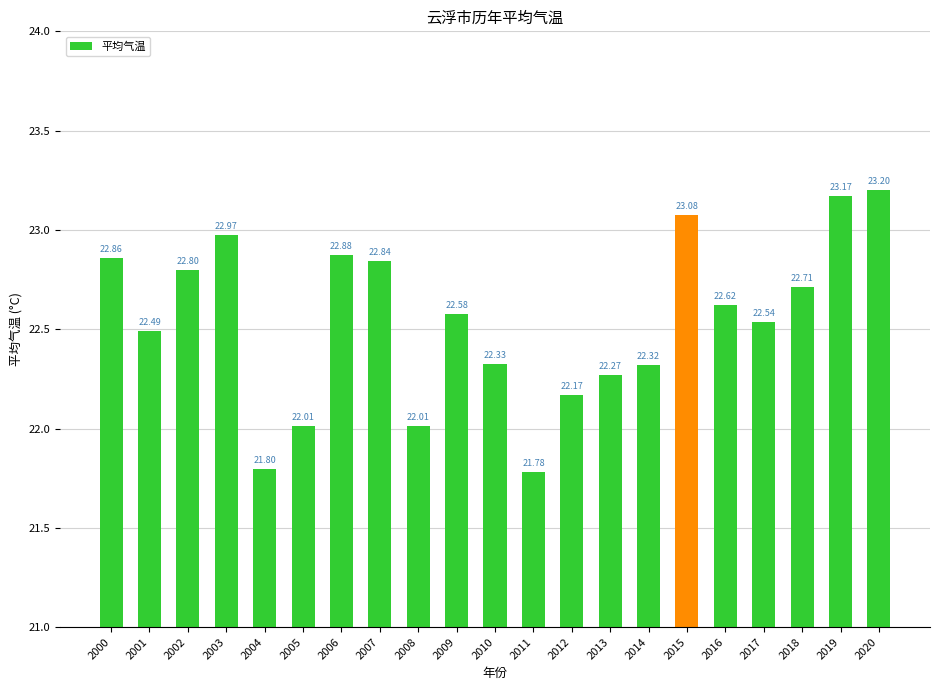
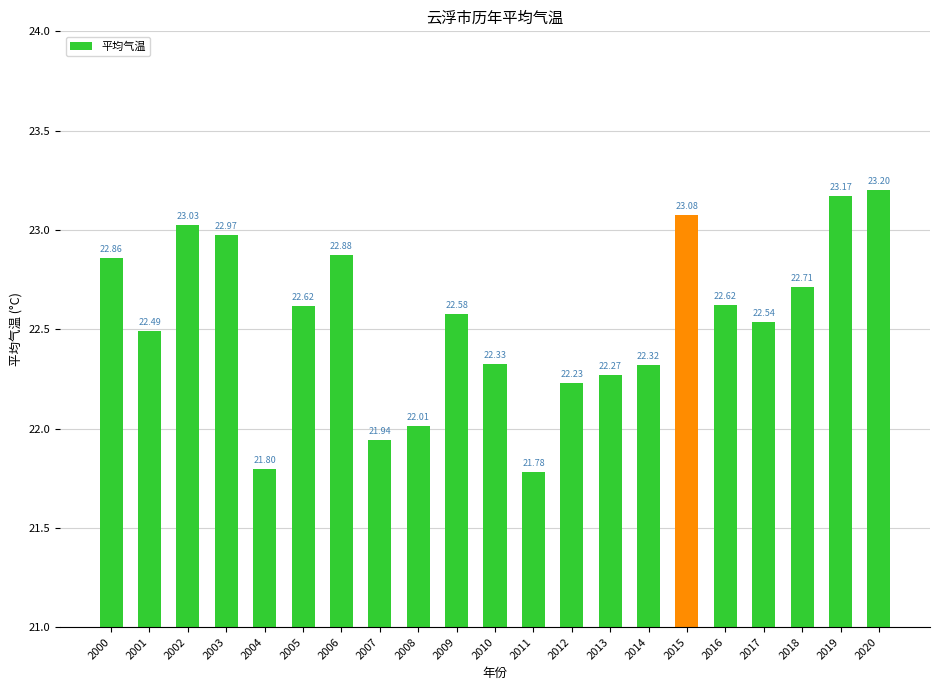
2002: 22.80 -> 23.03
2005: 22.01 -> 22.62
2007: 22.84 -> 21.94
2012: 22.17 -> 22.23
